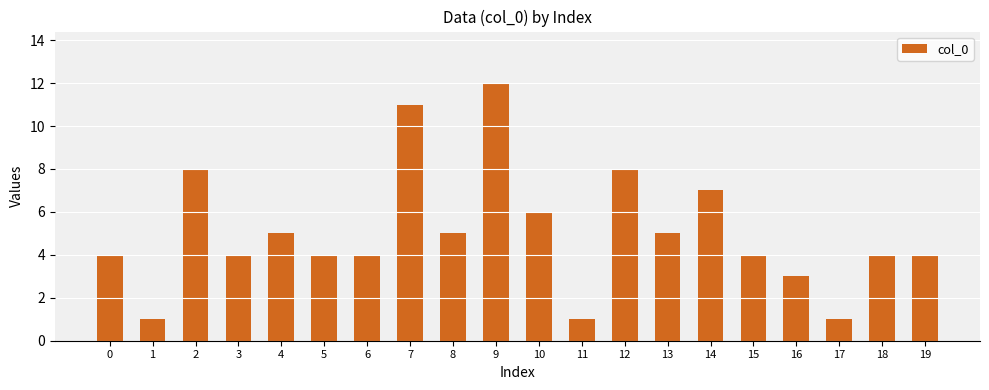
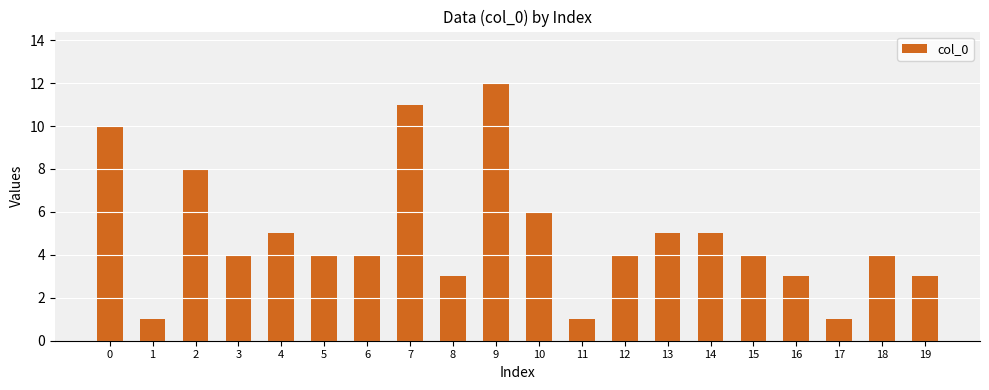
0: 4 -> 10
8: 5 -> 3
12: 8 -> 4
14: 7 -> 5
19: 4 -> 3
